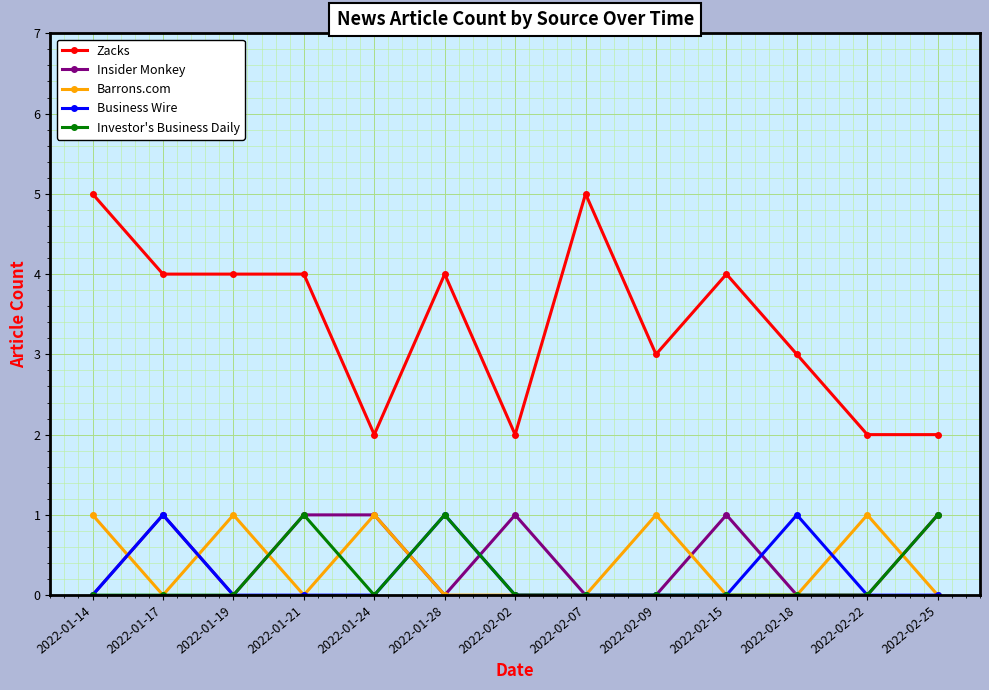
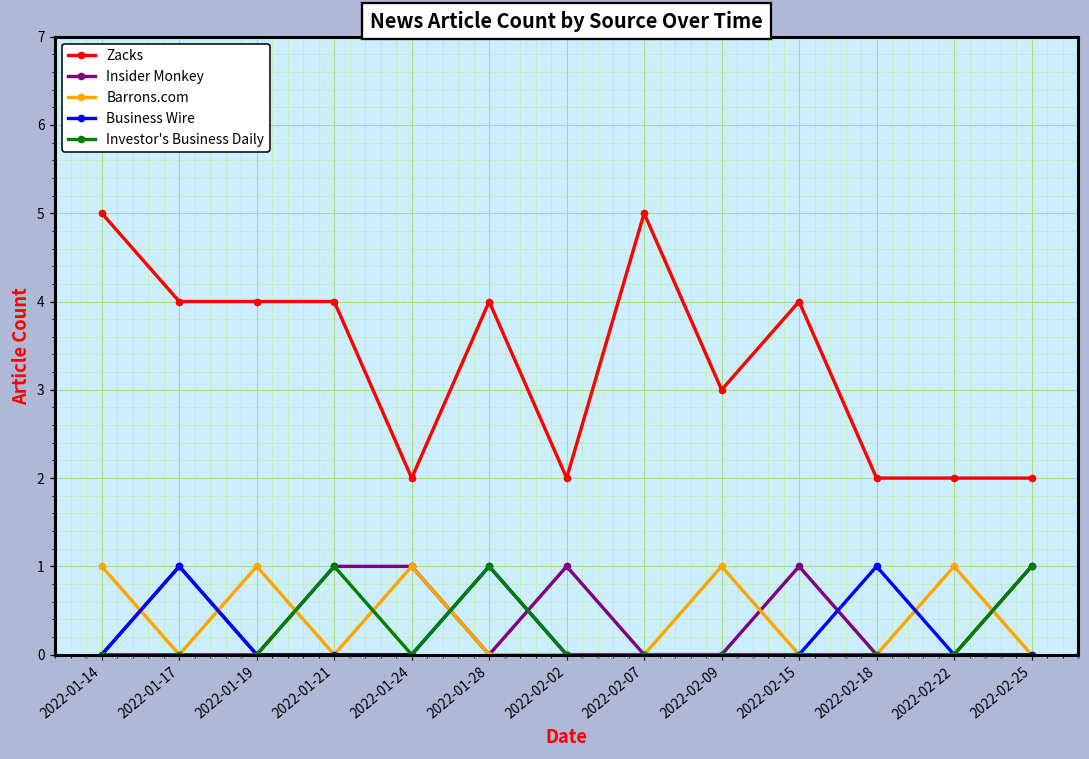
Zacks, 2022-02-18: 3 -> 2
